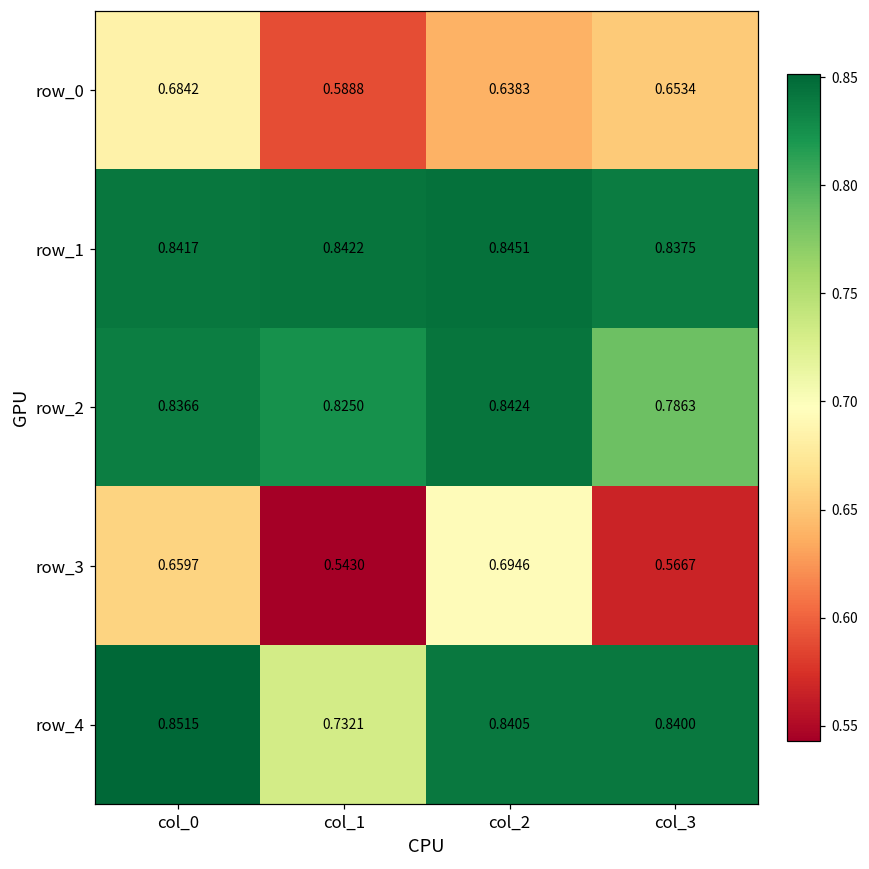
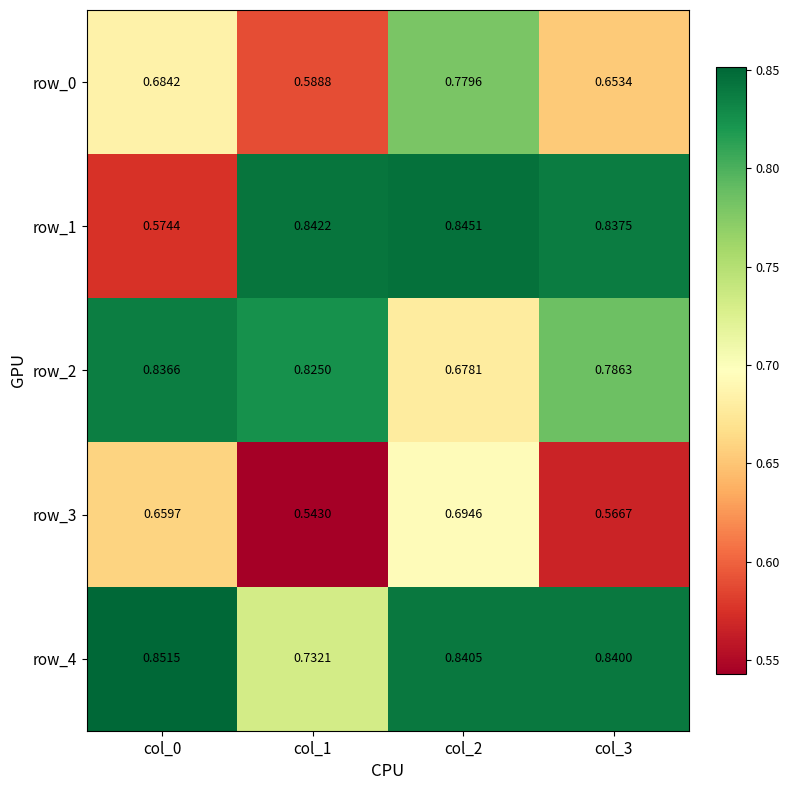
row_0, col_2: 0.6383 -> 0.7796
row_1, col_0: 0.8417 -> 0.5744
row_2, col_2: 0.8424 -> 0.6781
